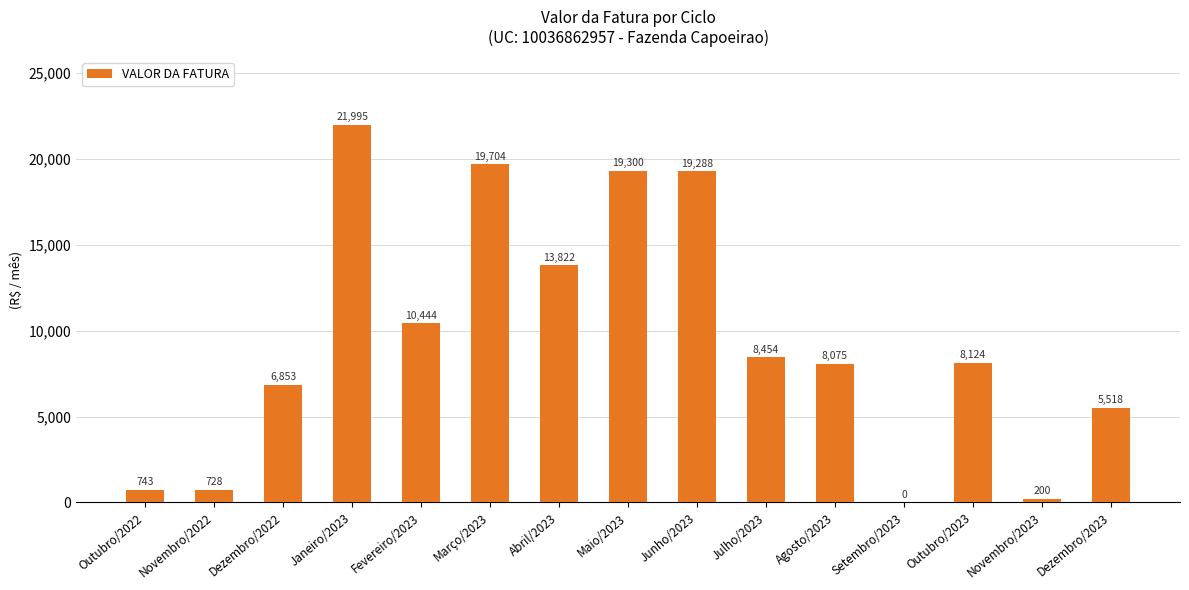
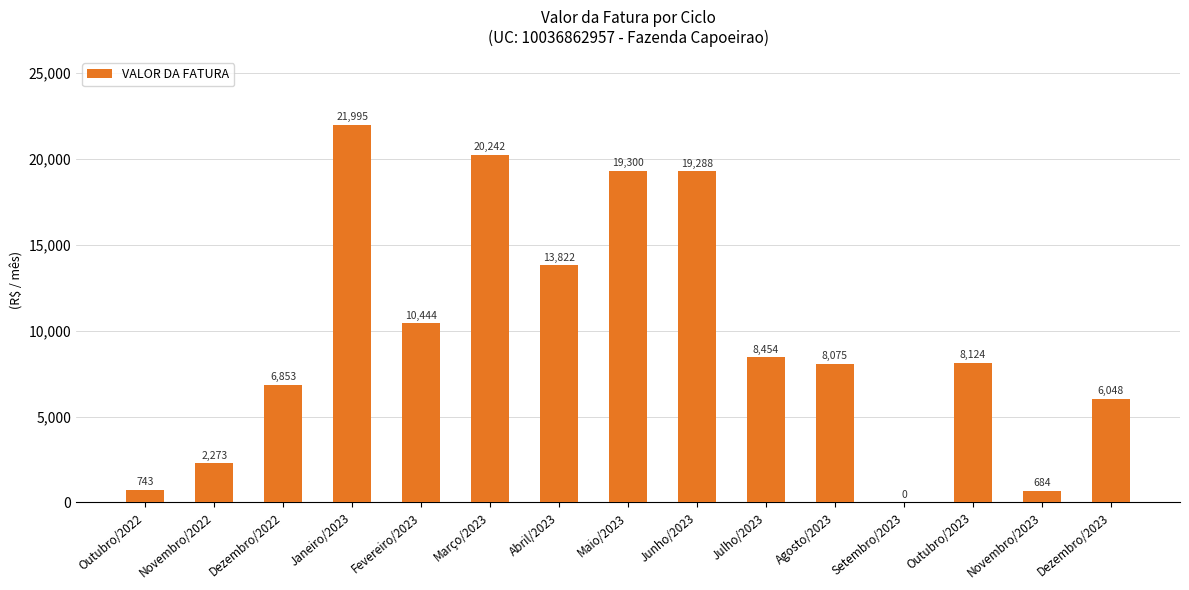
Novembro/2022: 728 -> 2,273
Março/2023: 19,704 -> 20,242
Novembro/2023: 200 -> 684
Dezembro/2023: 5,518 -> 6,048
